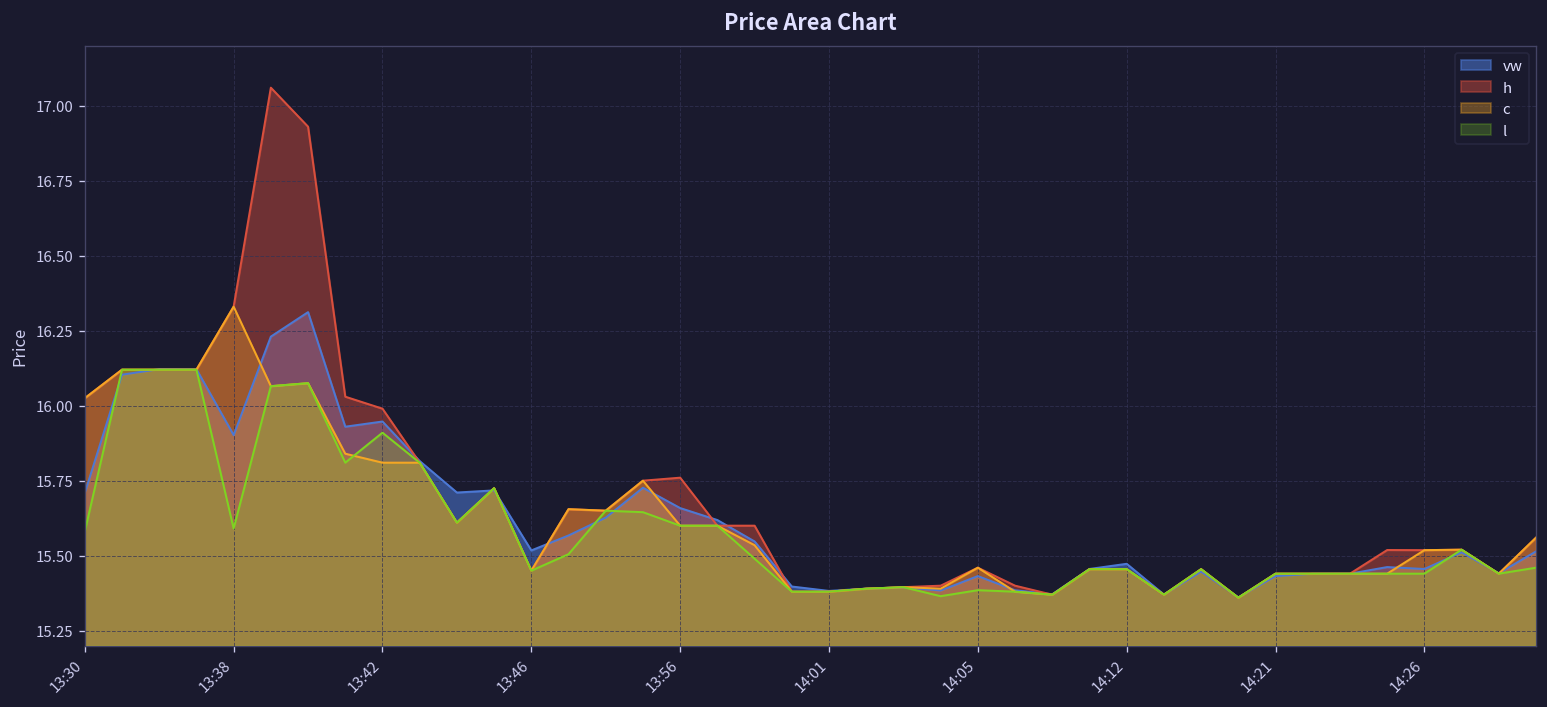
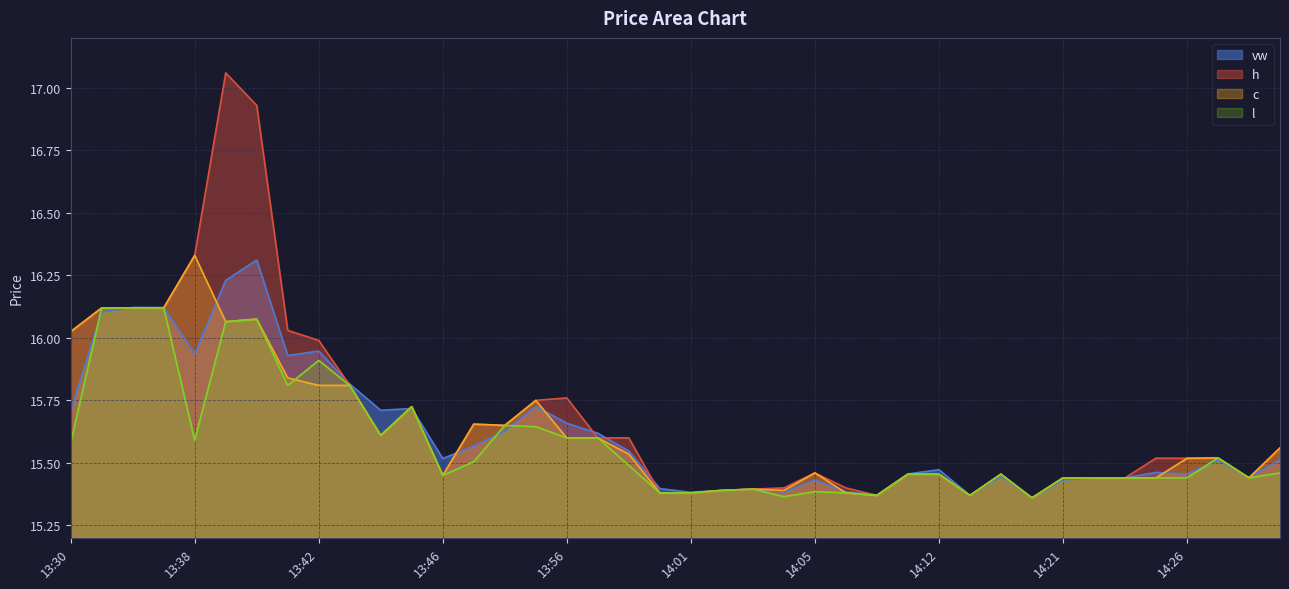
vw, 13:38: 15.90 -> 15.94
